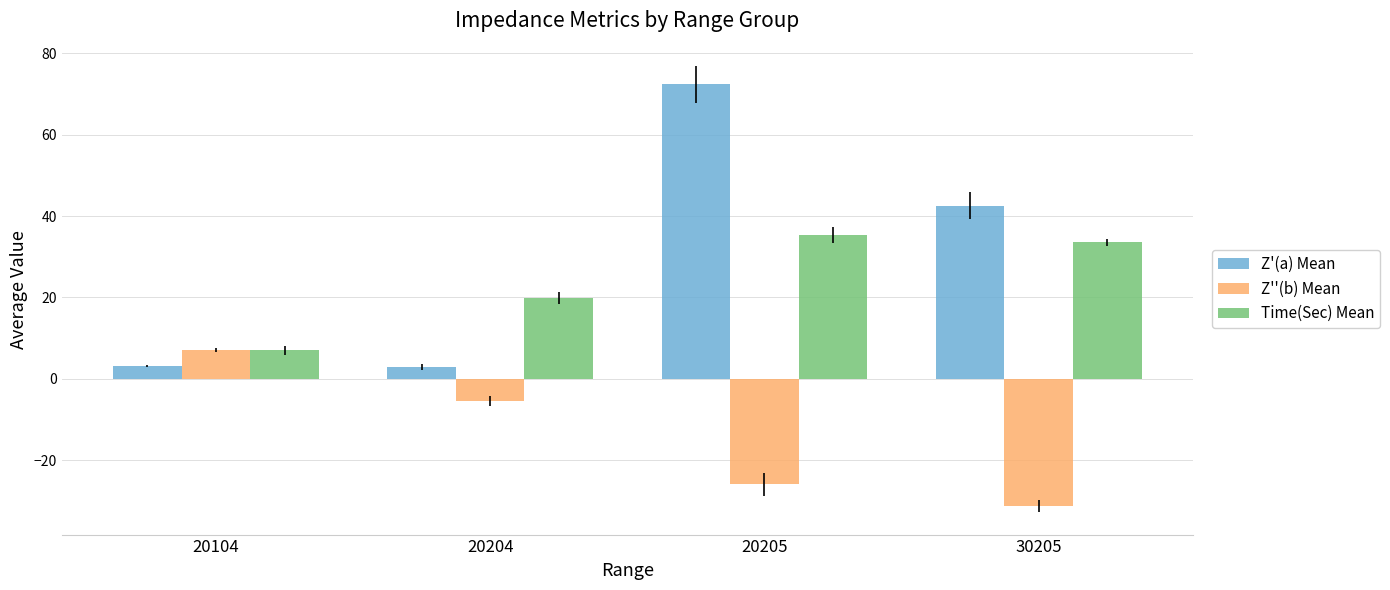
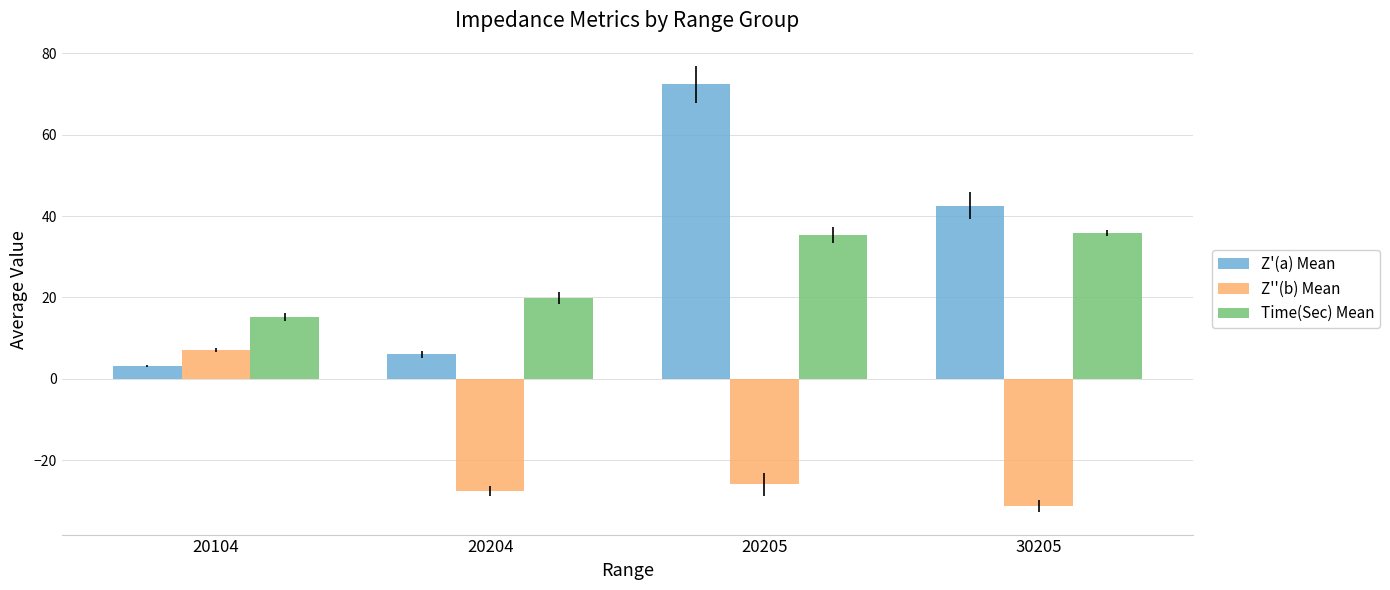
Time(Sec) Mean, 20104: 7 -> 15
Z'(a) Mean, 20204: 3 -> 6
Z''(b) Mean, 20204: -5 -> -28
Time(Sec) Mean, 30205: 34 -> 36
